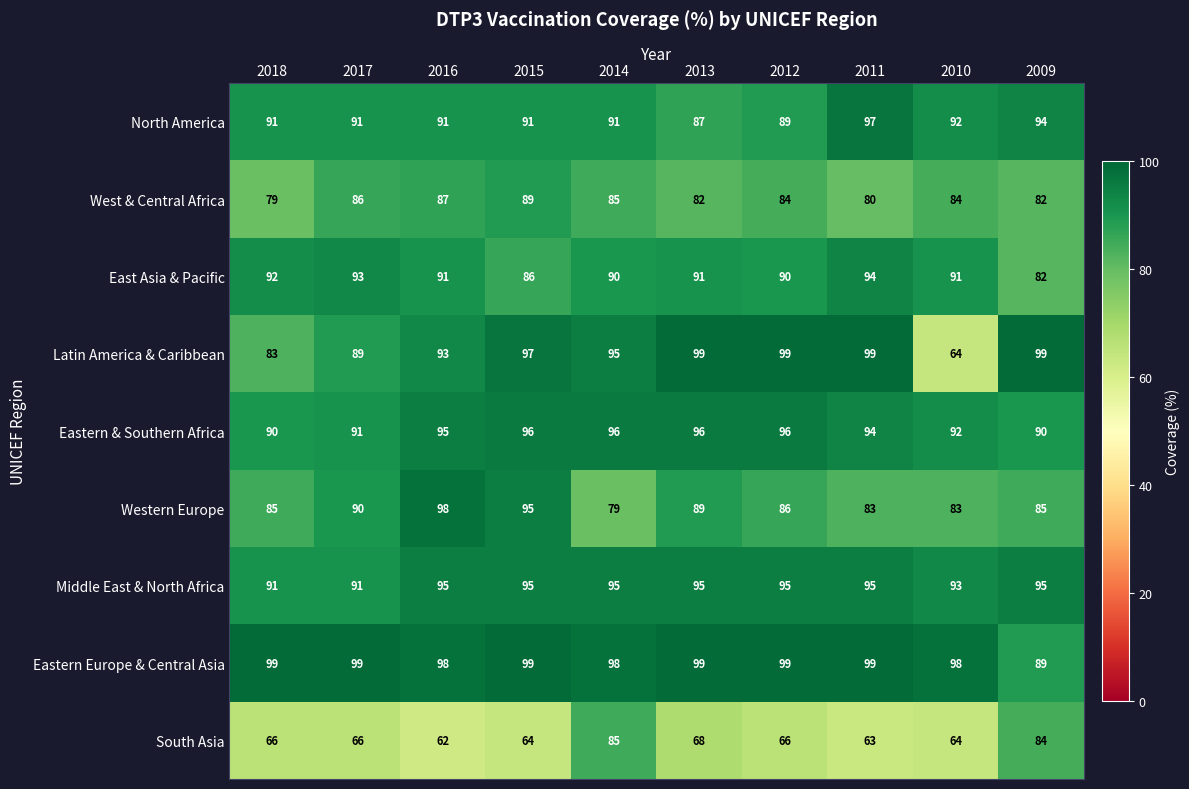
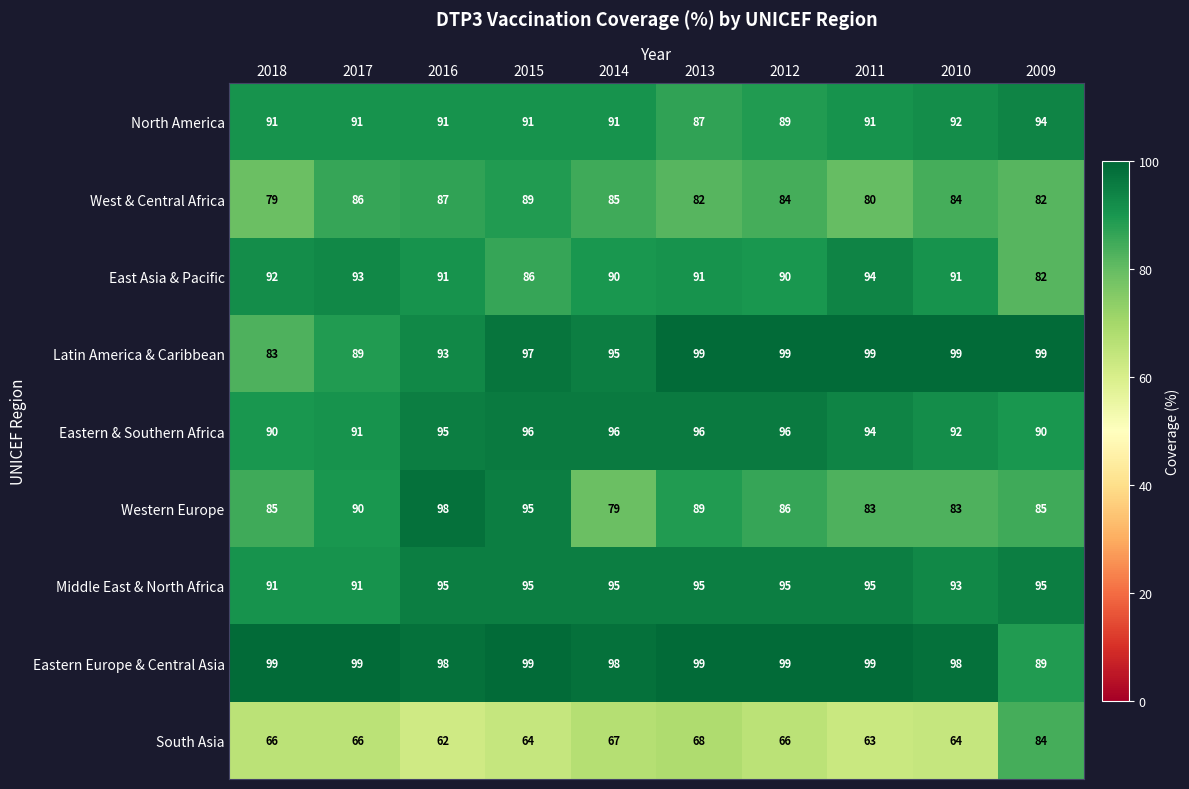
North America, 2011: 97 -> 91
Latin America & Caribbean, 2010: 64 -> 99
South Asia, 2014: 85 -> 67
